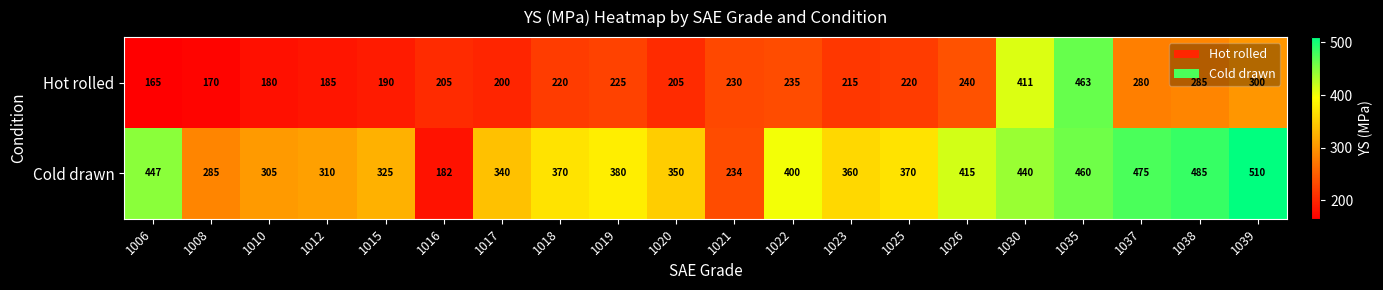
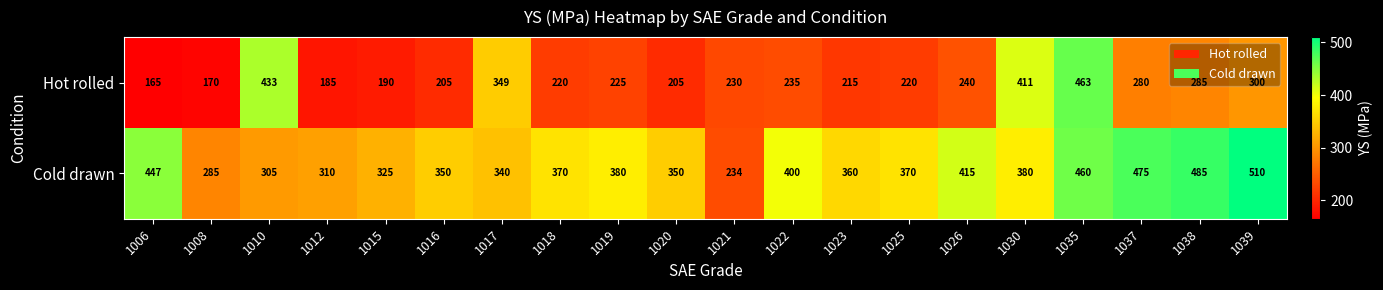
Hot rolled, 1010: 180 -> 433
Hot rolled, 1017: 200 -> 349
Cold drawn, 1016: 182 -> 350
Cold drawn, 1030: 440 -> 380
